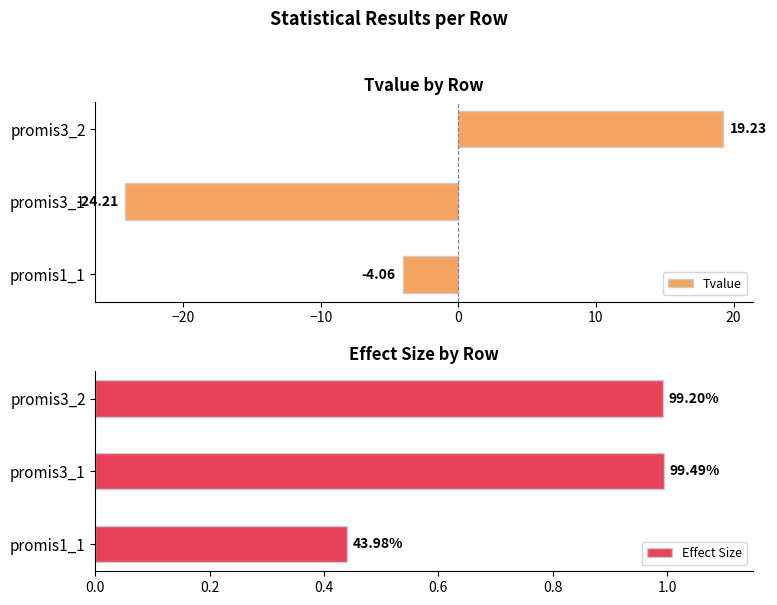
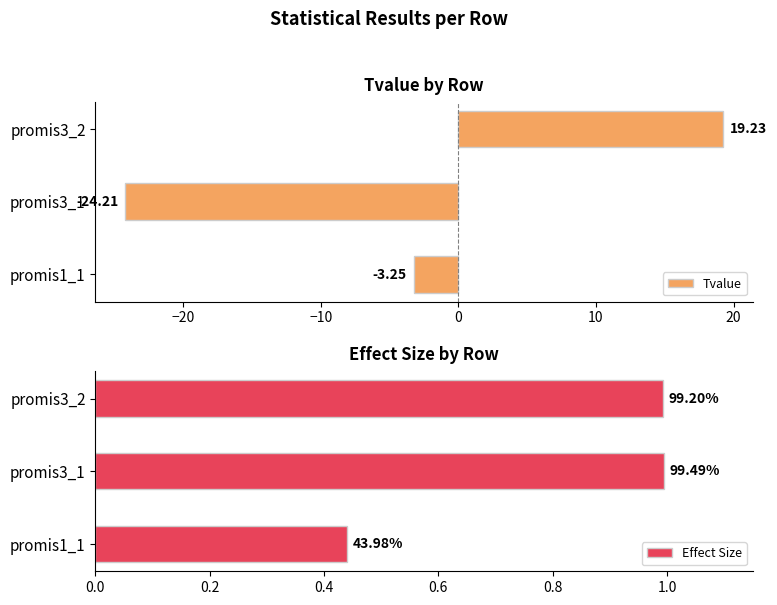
Tvalue by Row, promis1_1: -4.06 -> -3.25
